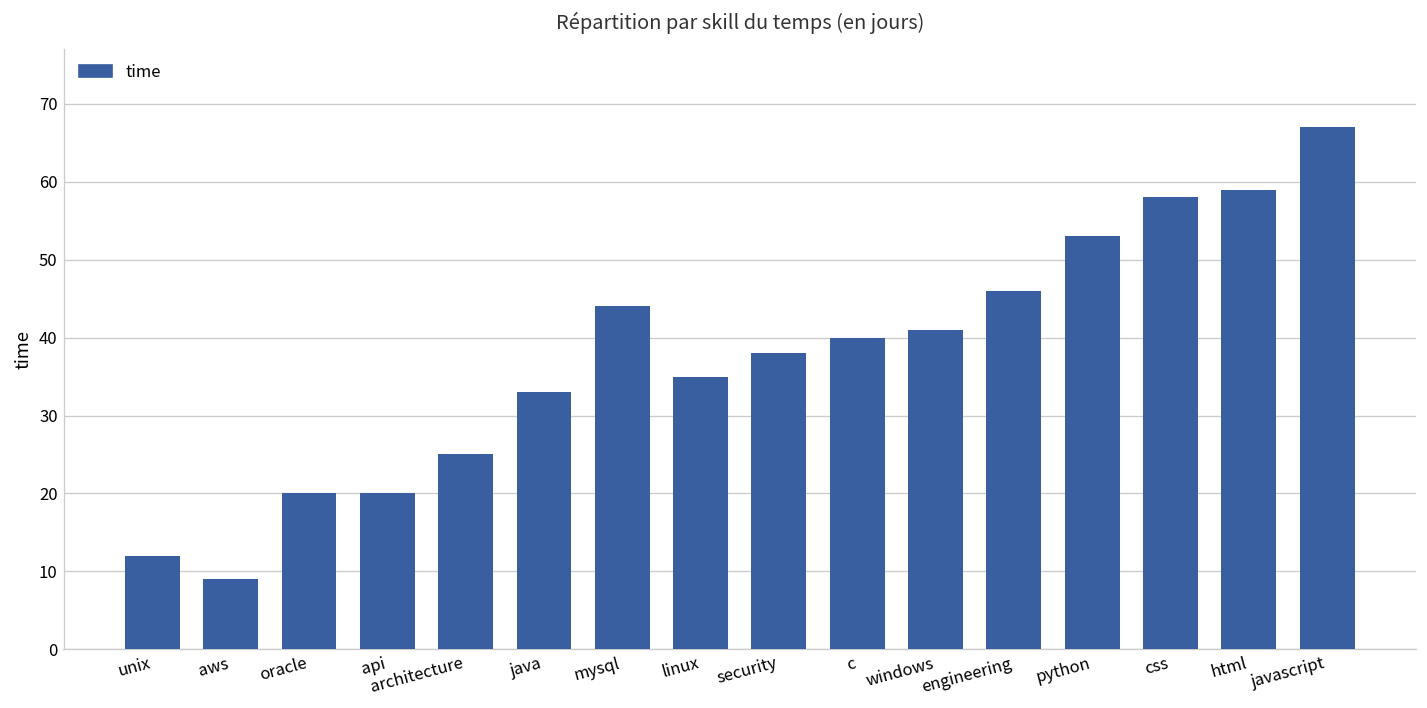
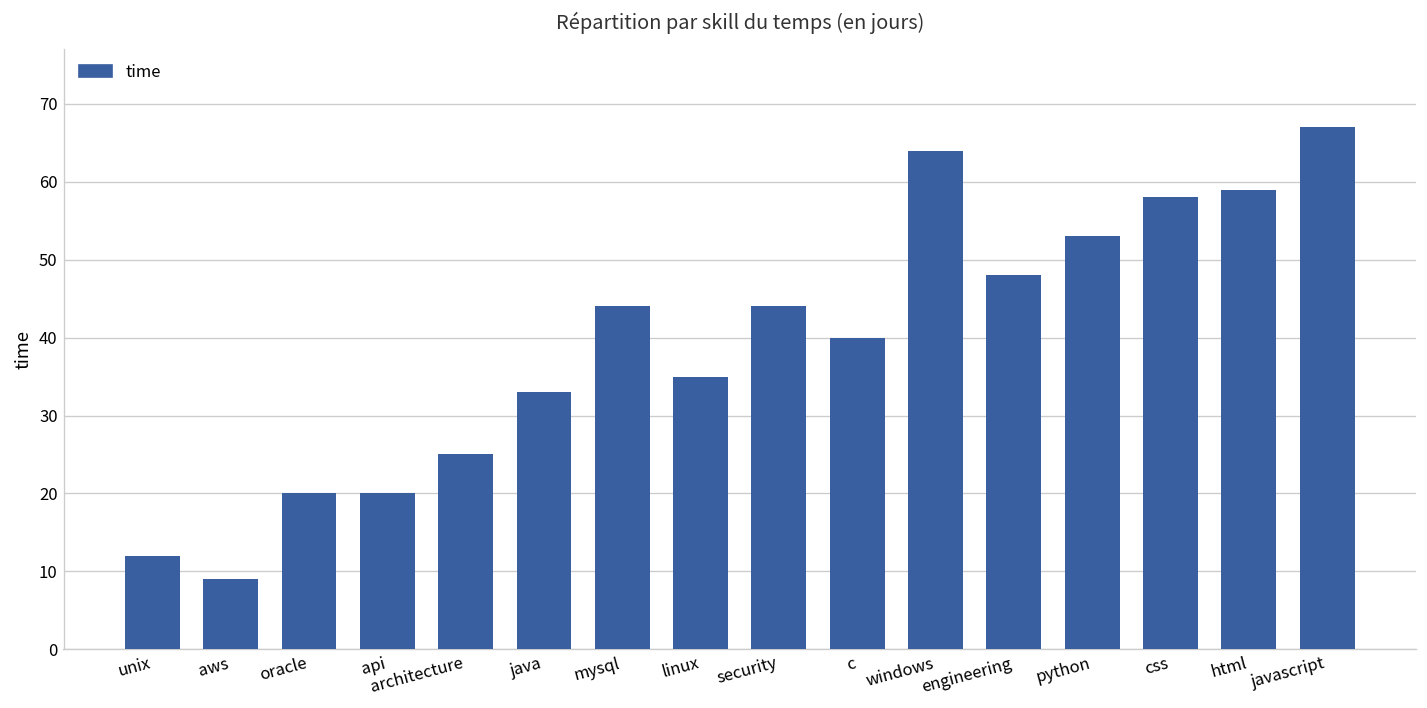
security: 38 -> 44
windows: 41 -> 64
engineering: 46 -> 48
